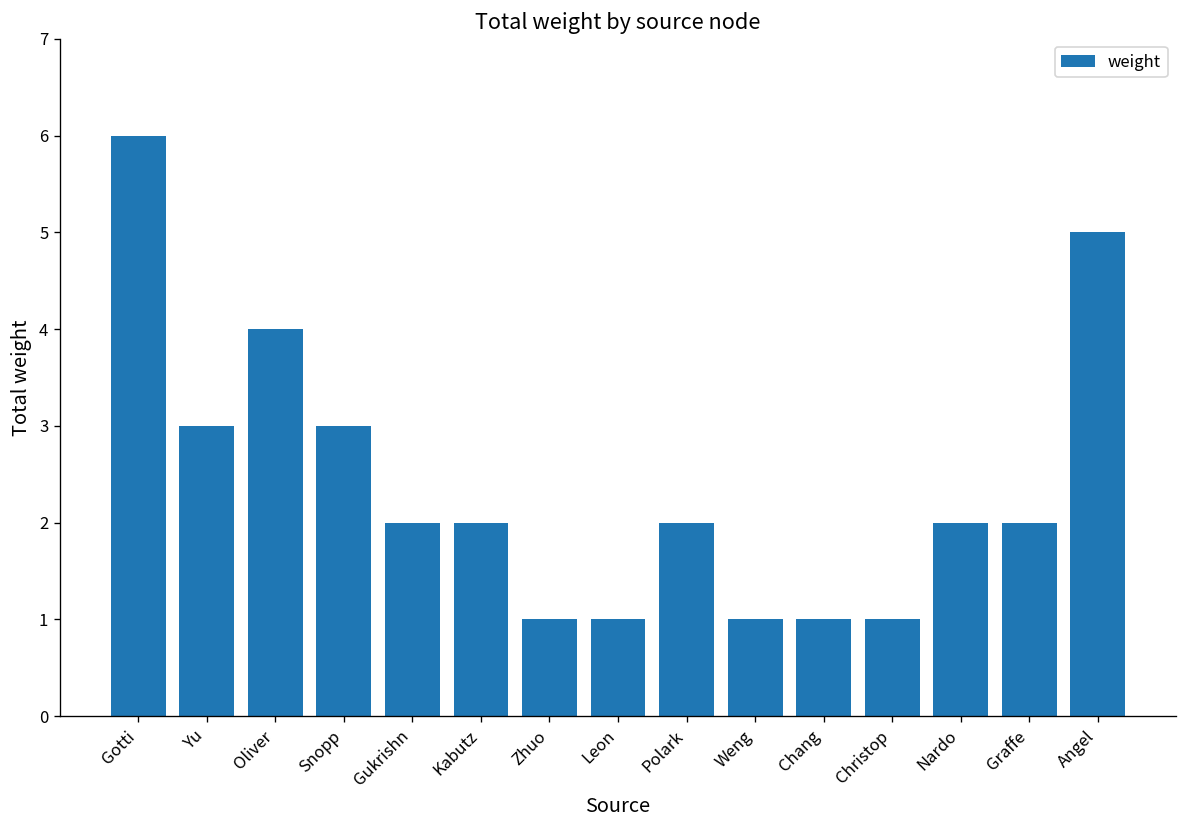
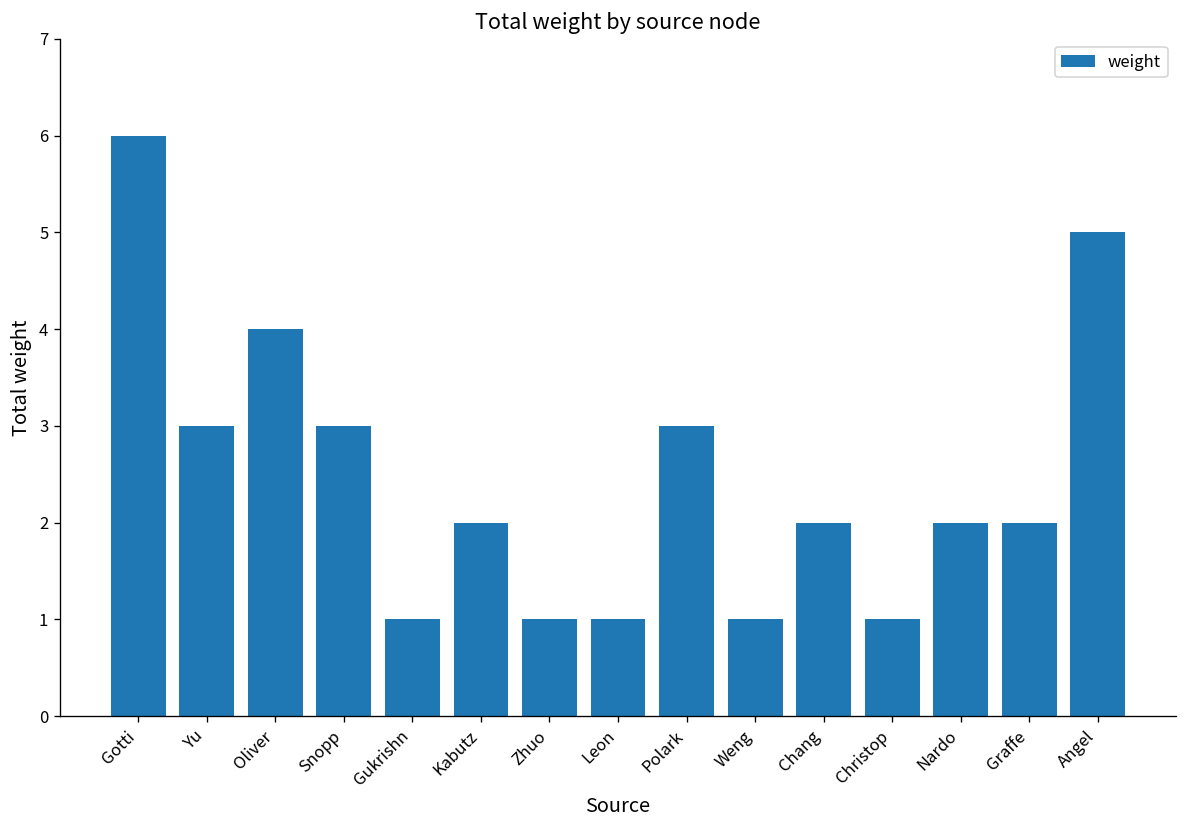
Gukrishn: 2 -> 1
Polark: 2 -> 3
Chang: 1 -> 2
